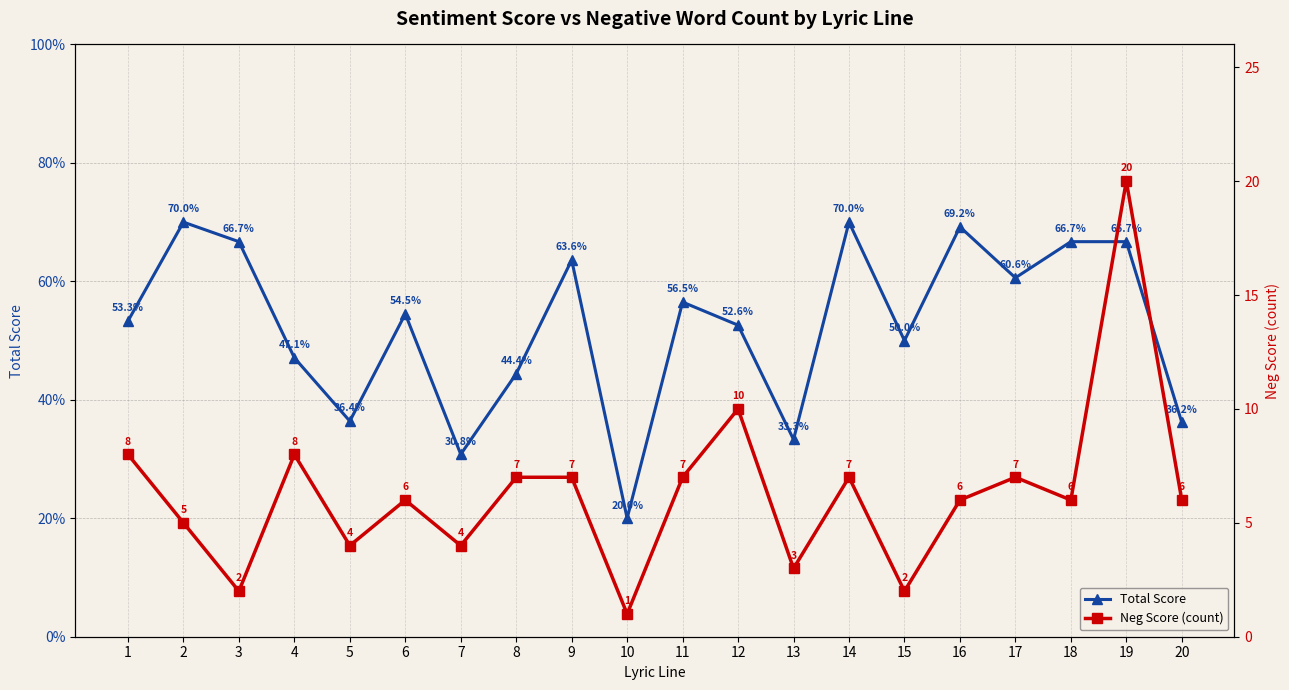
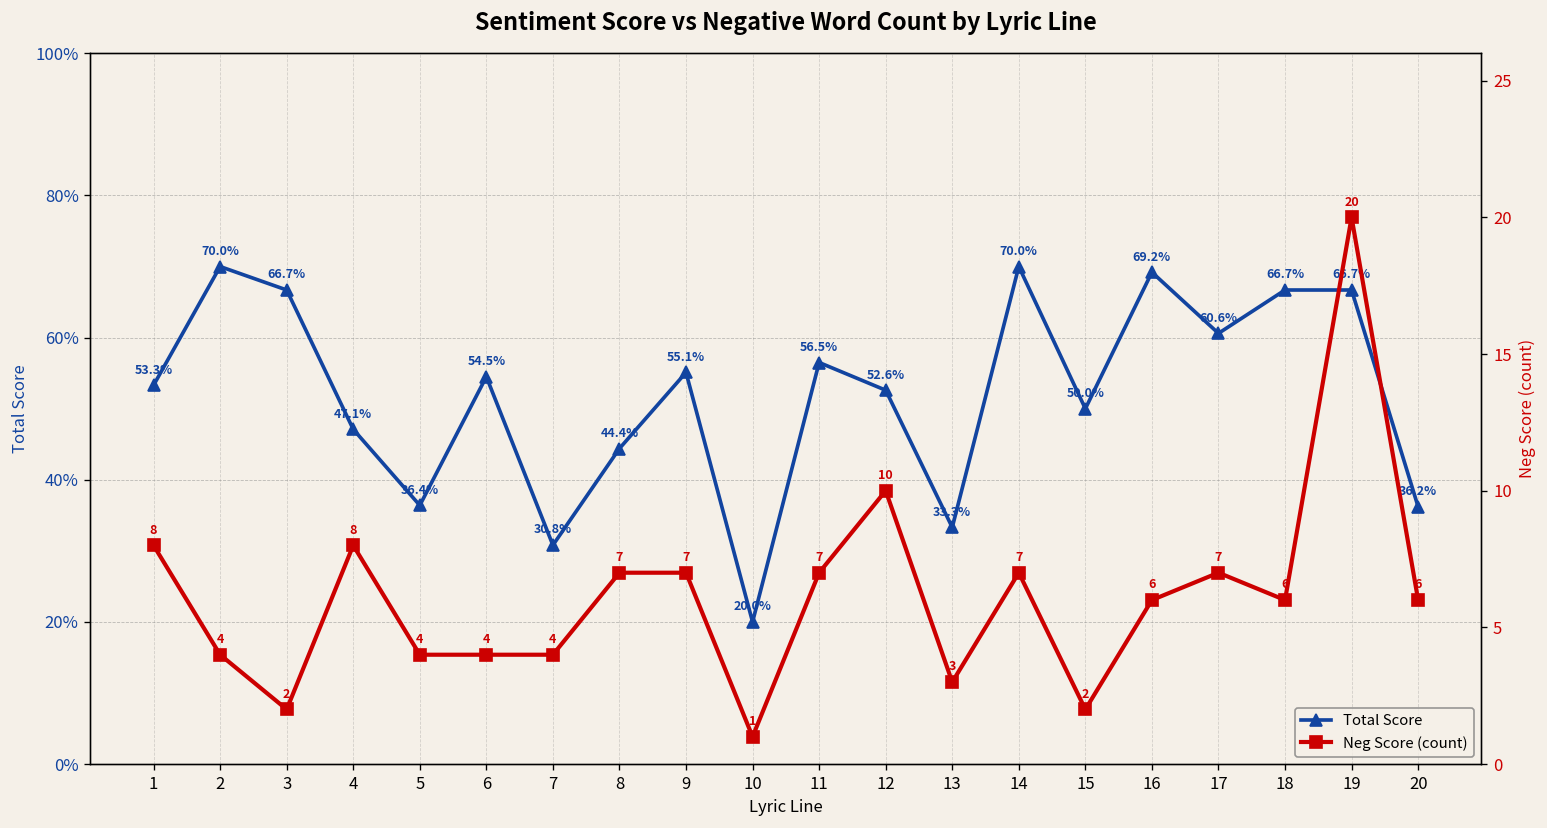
Total Score, 9: 63.6% -> 55.1%
Neg Score (count), 2: 5 -> 4
Neg Score (count), 6: 6 -> 4
